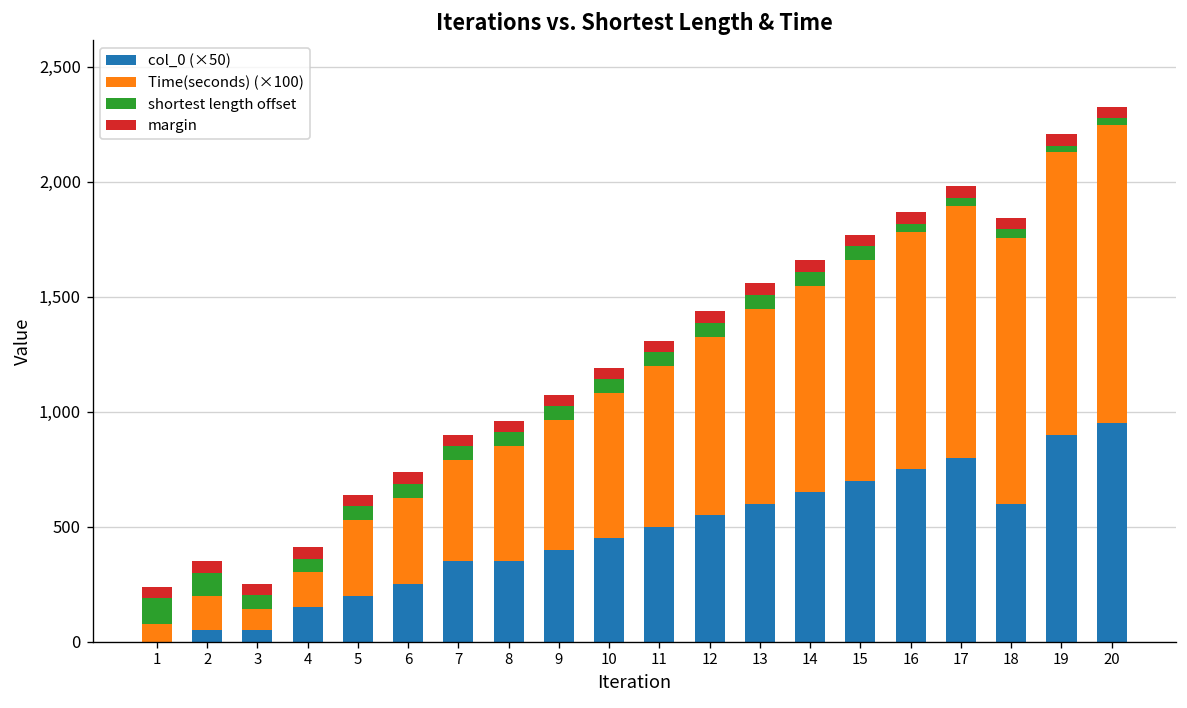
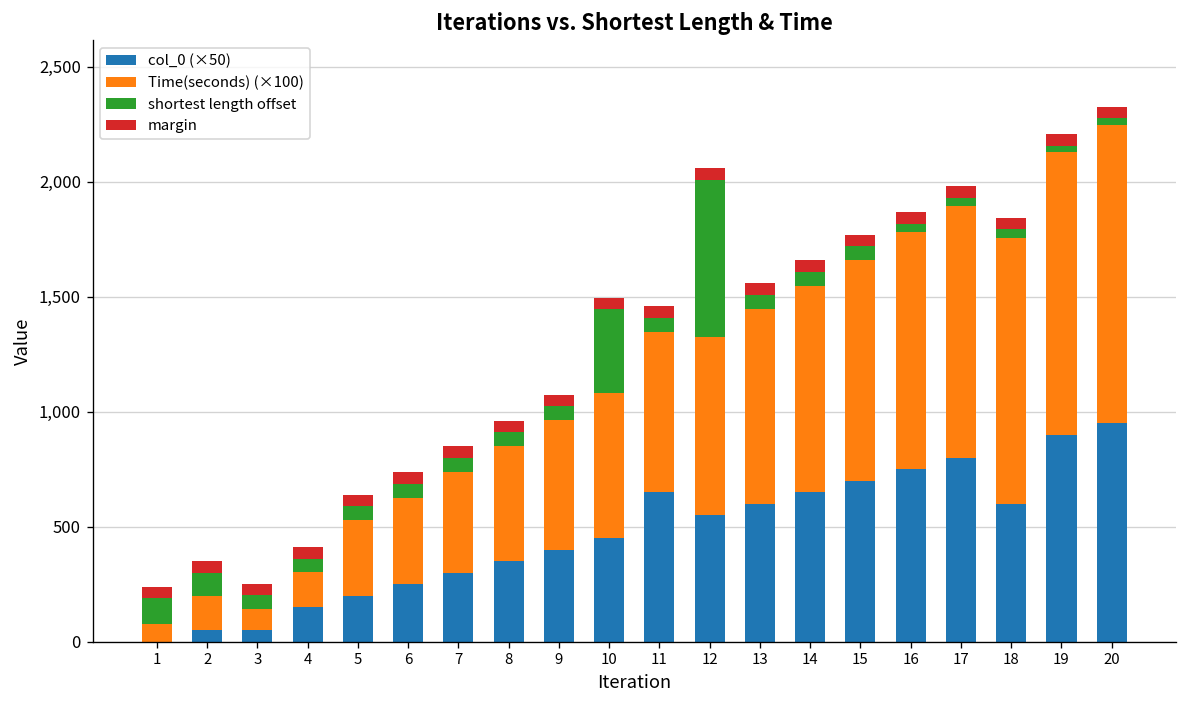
col_0 (×50), 7: 350 -> 300
shortest length offset, 10: 60 -> 360
col_0 (×50), 11: 500 -> 650
shortest length offset, 12: 60 -> 680
